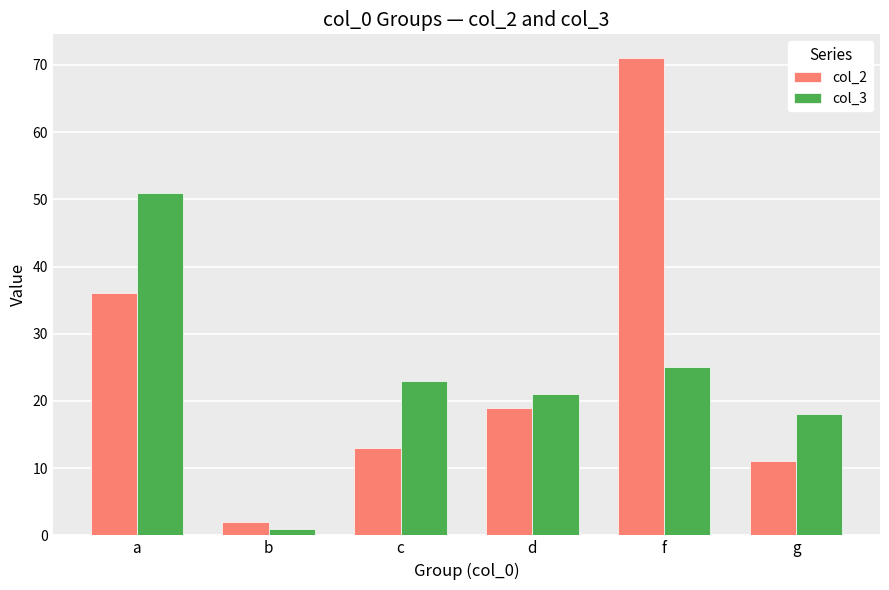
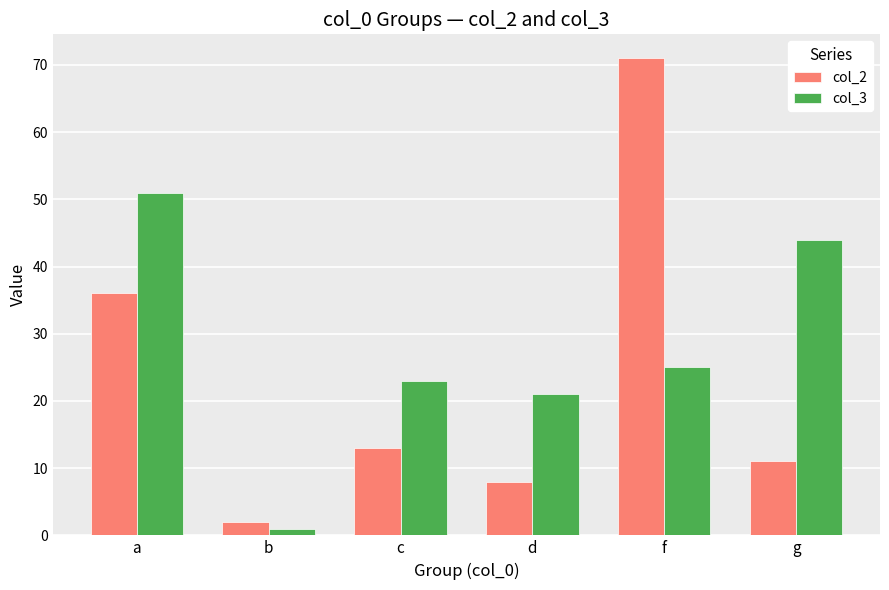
col_2, d: 19 -> 8
col_3, g: 18 -> 44
